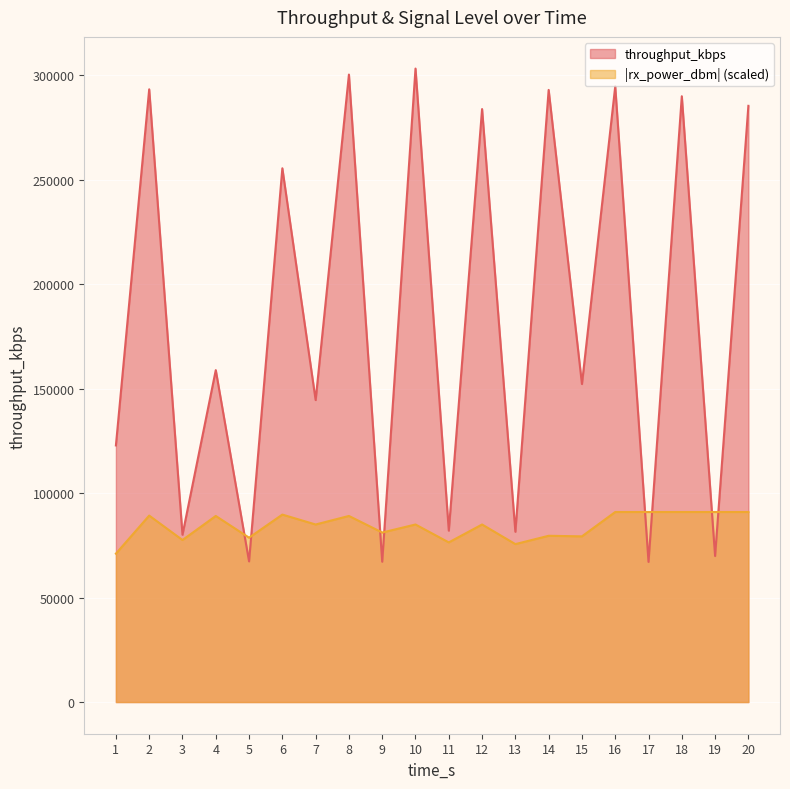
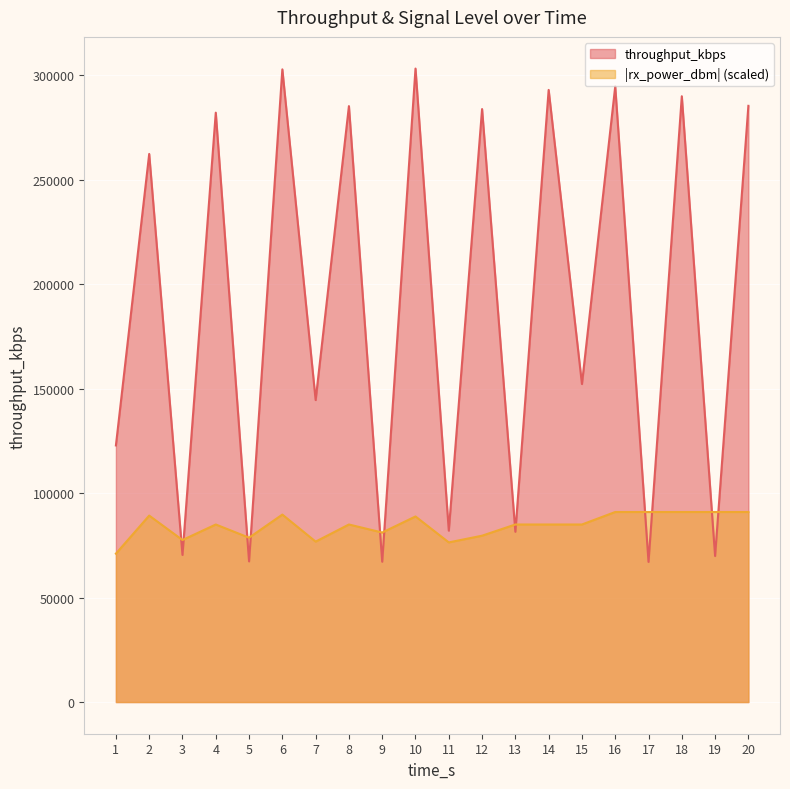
throughput_kbps, 2: 293000 -> 262000
throughput_kbps, 3: 80000 -> 70000
throughput_kbps, 4: 159000 -> 282000
|rx_power_dbm| (scaled), 4: 89000 -> 85000
throughput_kbps, 6: 255000 -> 303000
|rx_power_dbm| (scaled), 7: 85000 -> 77000
throughput_kbps, 8: 300000 -> 285000
|rx_power_dbm| (scaled), 8: 89000 -> 85000
|rx_power_dbm| (scaled), 10: 85000 -> 89000
|rx_power_dbm| (scaled), 12: 85000 -> 80000
|rx_power_dbm| (scaled), 13: 76000 -> 85000
|rx_power_dbm| (scaled), 14: 80000 -> 85000
|rx_power_dbm| (scaled), 15: 79000 -> 85000
